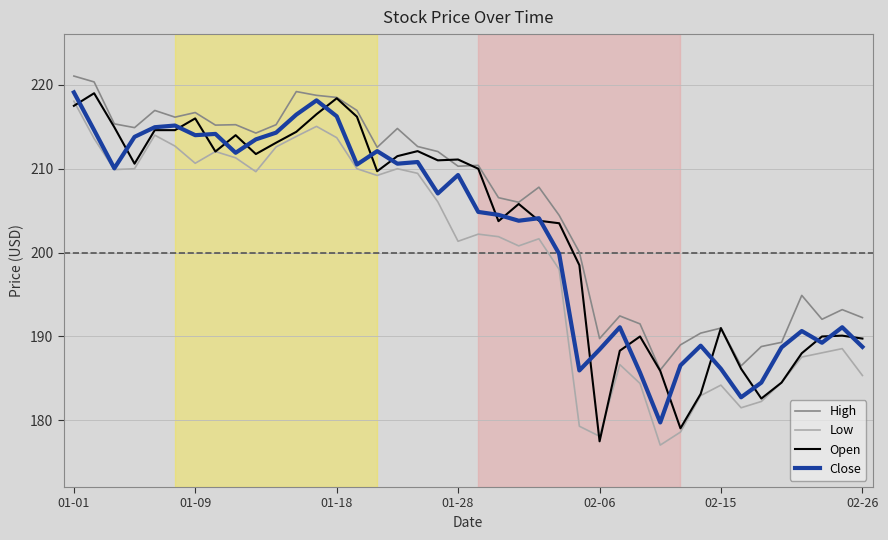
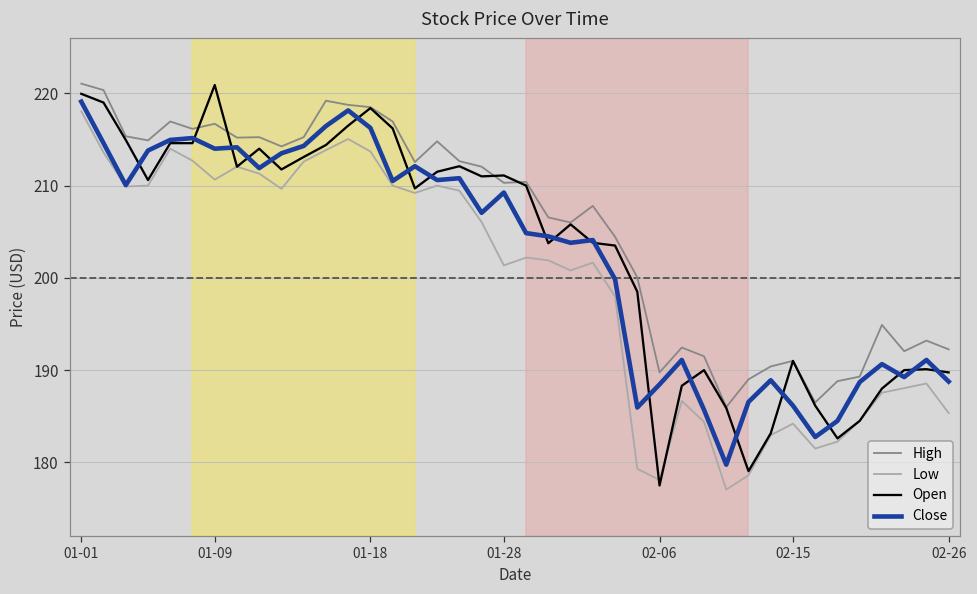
Open, 01-01: 218 -> 220
Open, 01-09: 216 -> 221
